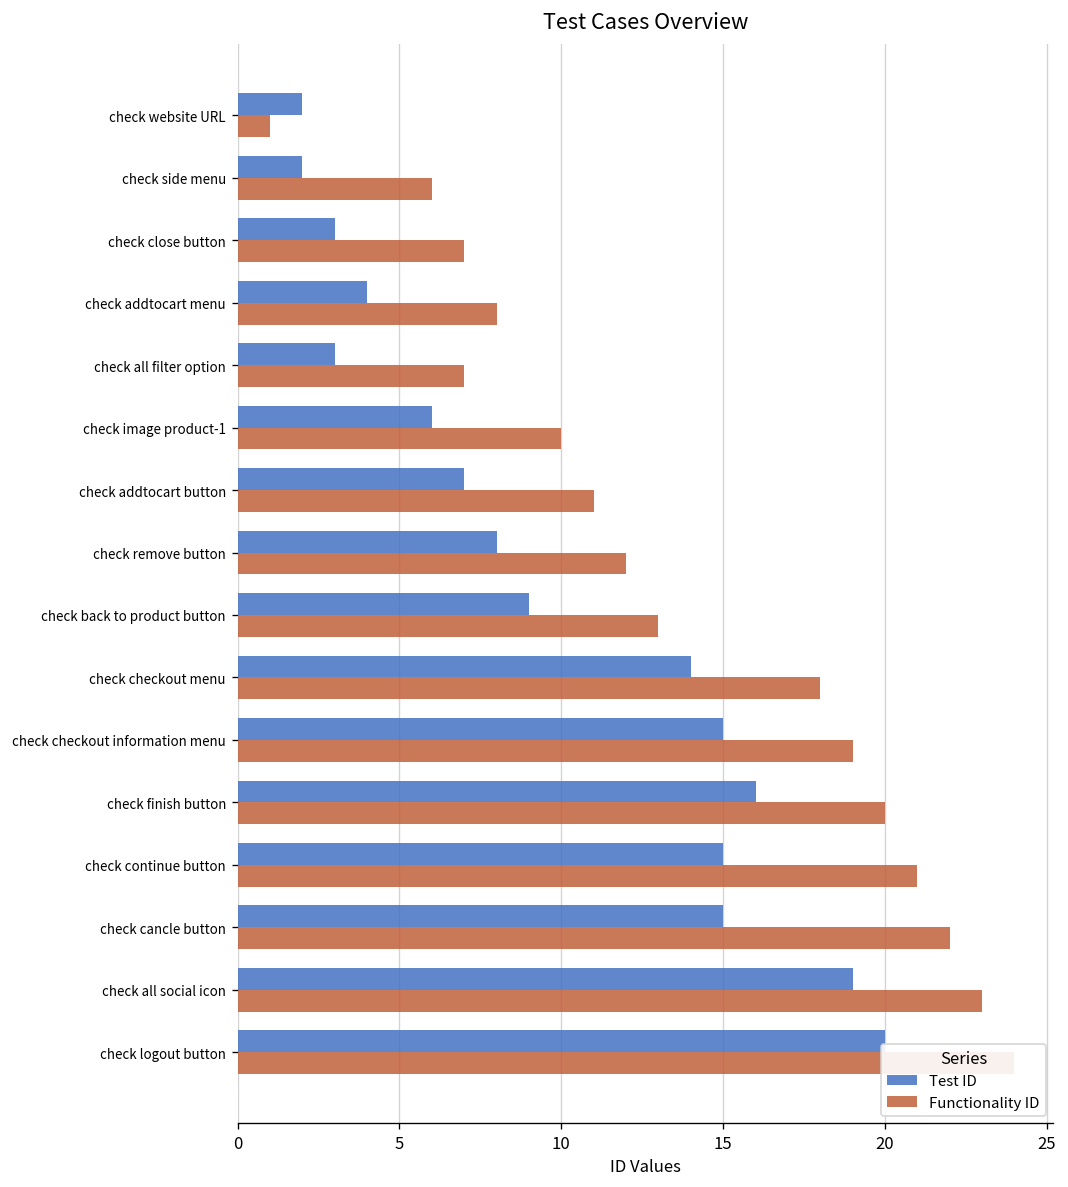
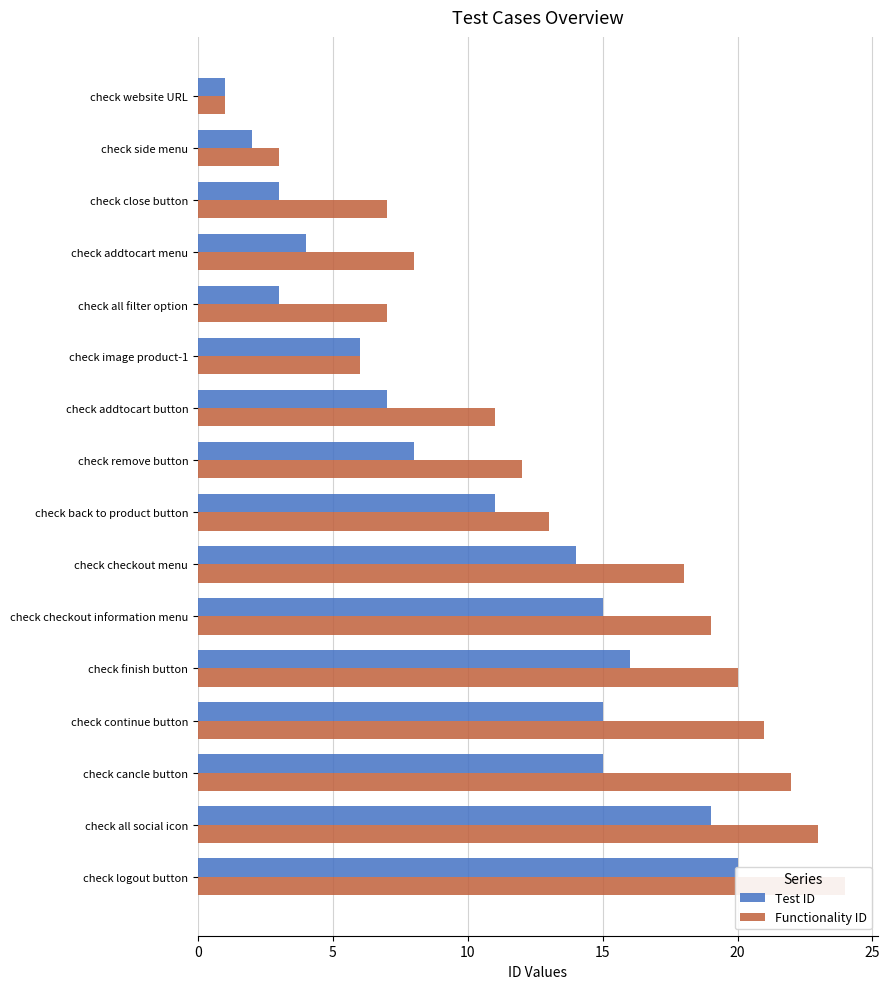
Test ID, check website URL: 2 -> 1
Functionality ID, check side menu: 6 -> 3
Functionality ID, check image product-1: 10 -> 6
Test ID, check back to product button: 9 -> 11
